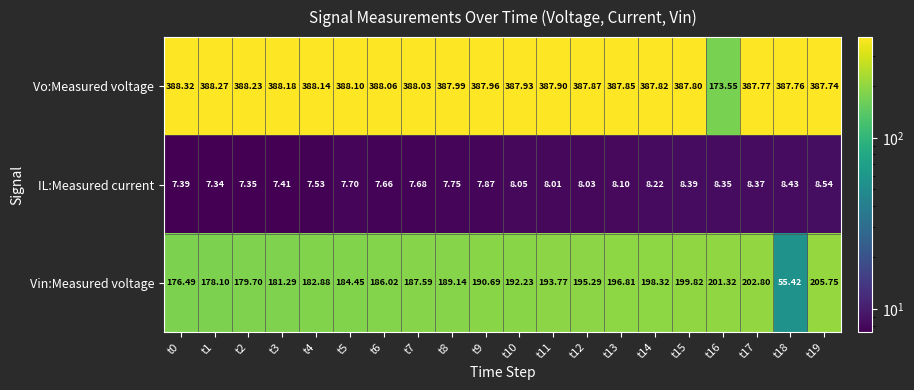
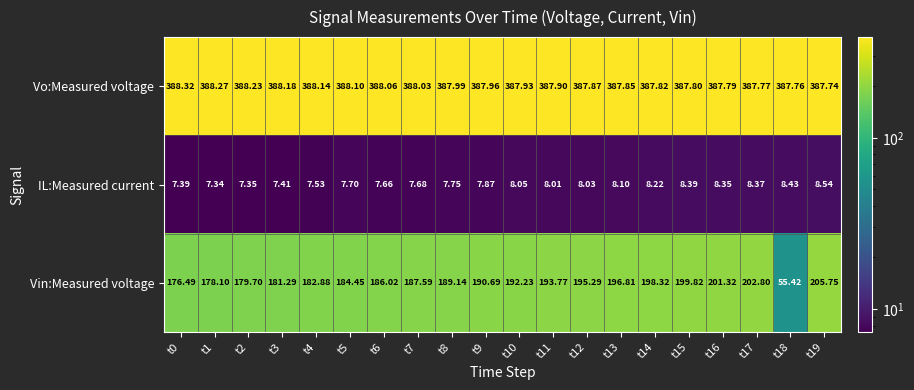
Vo:Measured voltage, t16: 173.55 -> 387.79
